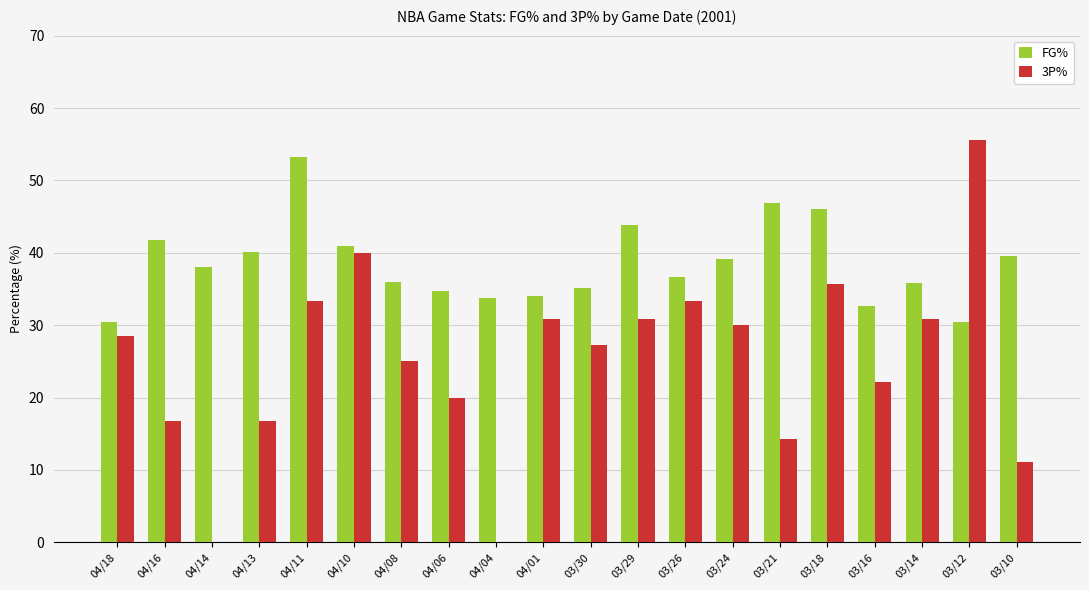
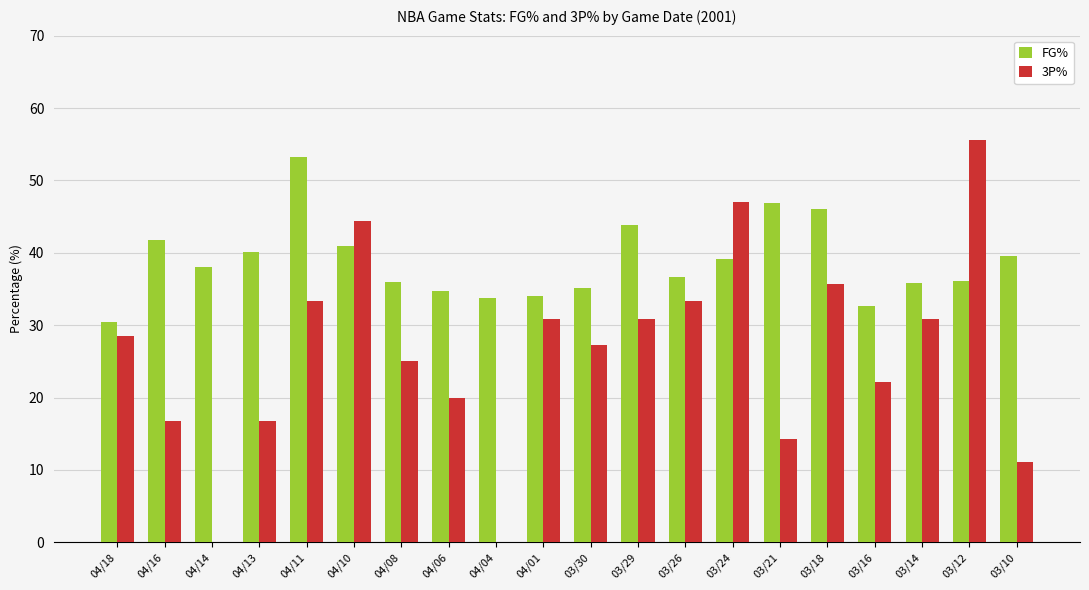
3P%, 04/10: 40 -> 44
3P%, 03/24: 30 -> 47
FG%, 03/12: 31 -> 36
